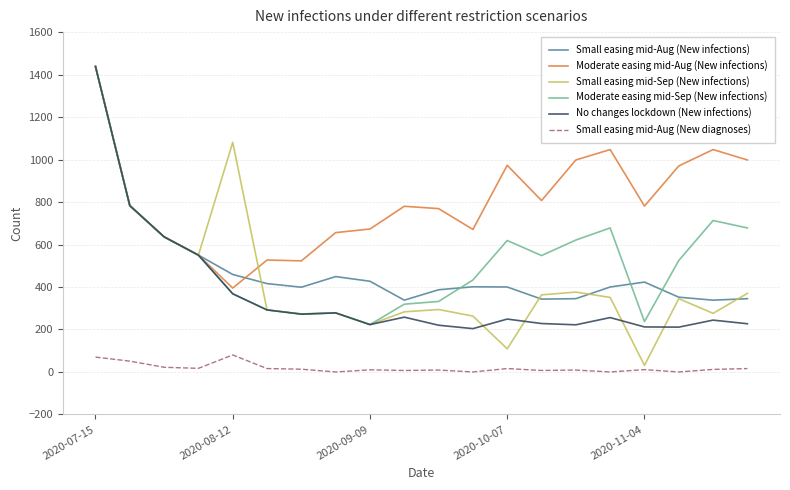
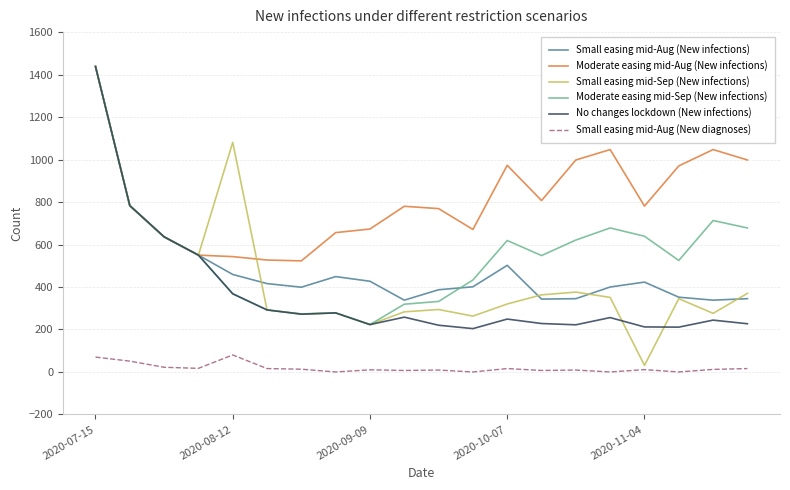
Moderate easing mid-Aug (New infections), 2020-08-12: 400 -> 540
Small easing mid-Aug (New infections), 2020-10-07: 400 -> 500
Small easing mid-Sep (New infections), 2020-10-07: 110 -> 320
Moderate easing mid-Sep (New infections), 2020-11-04: 240 -> 640
